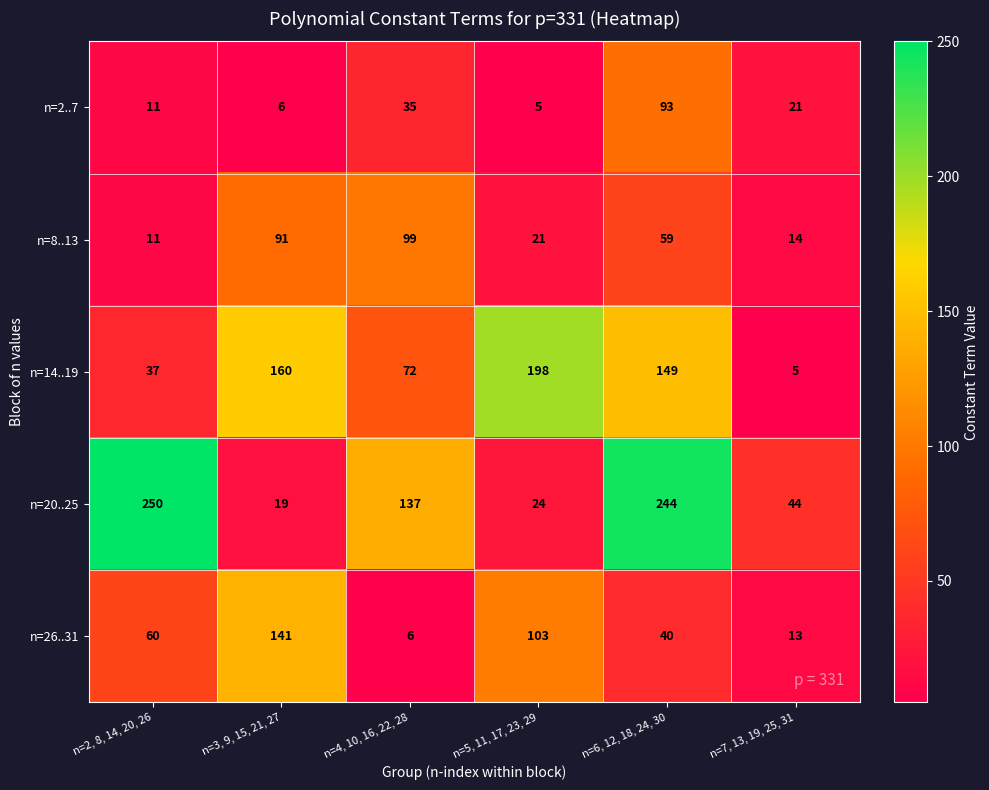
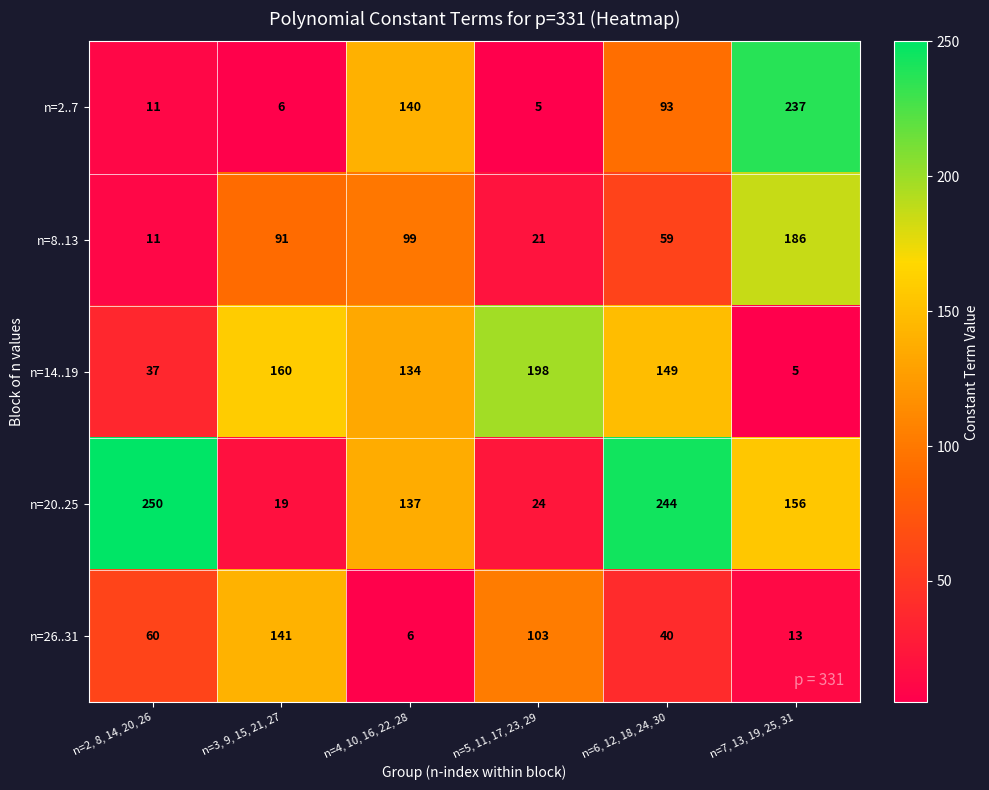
n=2..7, n=4, 10, 16, 22, 28: 35 -> 140
n=2..7, n=7, 13, 19, 25, 31: 21 -> 237
n=8..13, n=7, 13, 19, 25, 31: 14 -> 186
n=14..19, n=4, 10, 16, 22, 28: 72 -> 134
n=20..25, n=7, 13, 19, 25, 31: 44 -> 156
